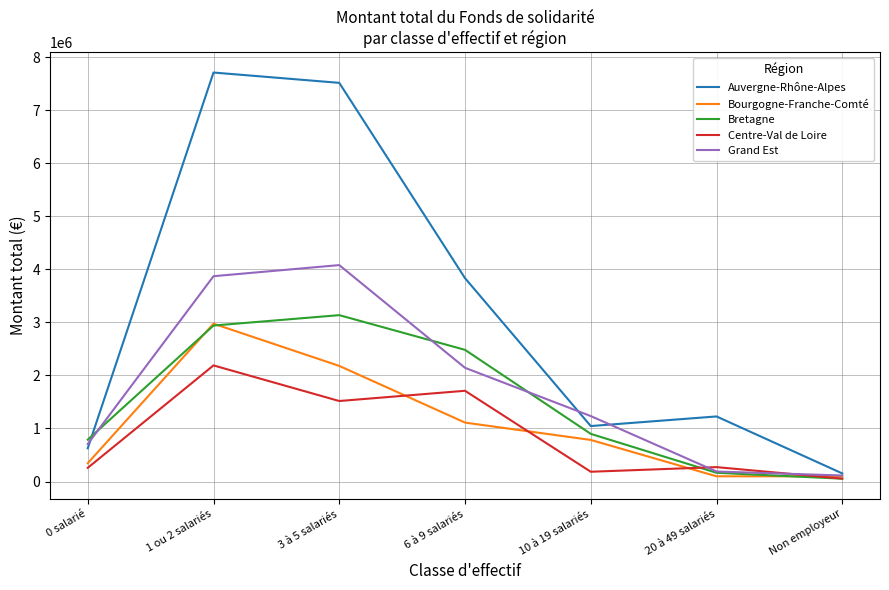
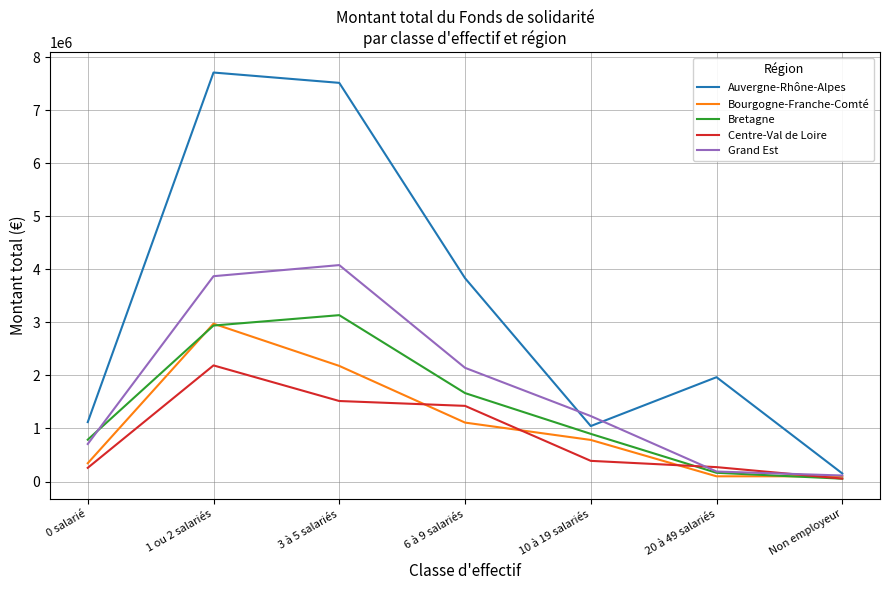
Auvergne-Rhône-Alpes, 0 salarié: 600000 -> 1100000
Bretagne, 6 à 9 salariés: 2500000 -> 1700000
Centre-Val de Loire, 6 à 9 salariés: 1700000 -> 1400000
Centre-Val de Loire, 10 à 19 salariés: 200000 -> 400000
Auvergne-Rhône-Alpes, 20 à 49 salariés: 1200000 -> 2000000
